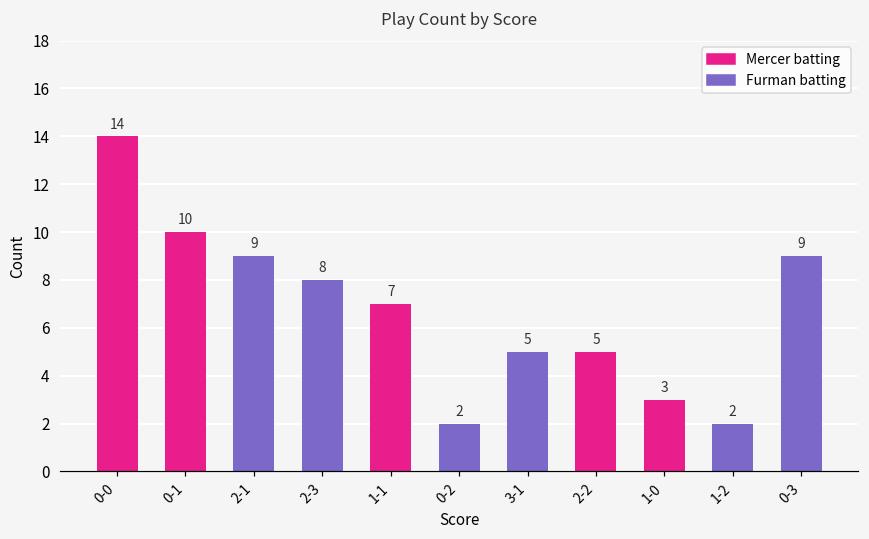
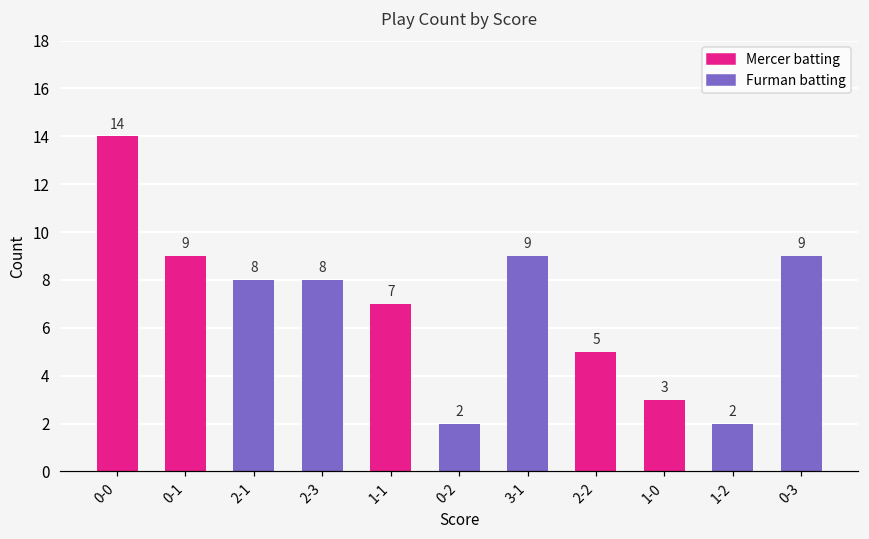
0-1: 10 -> 9
2-1: 9 -> 8
3-1: 5 -> 9
